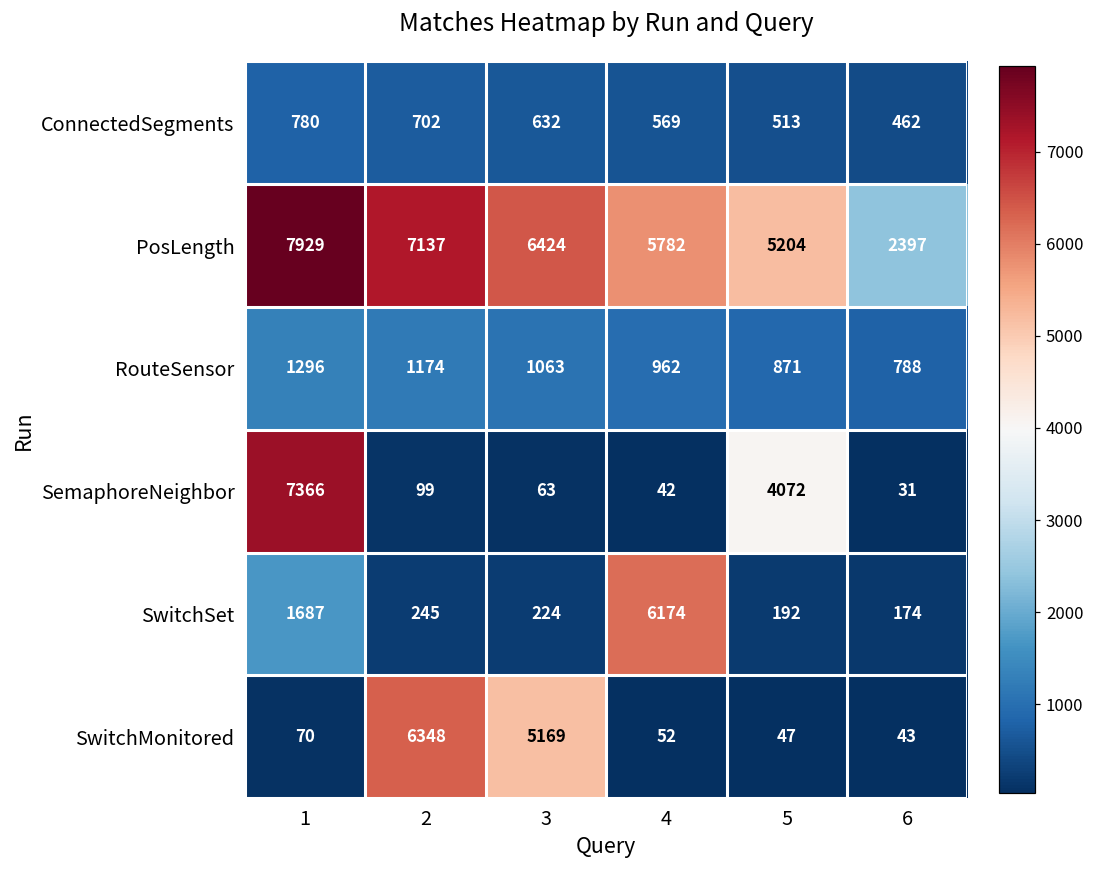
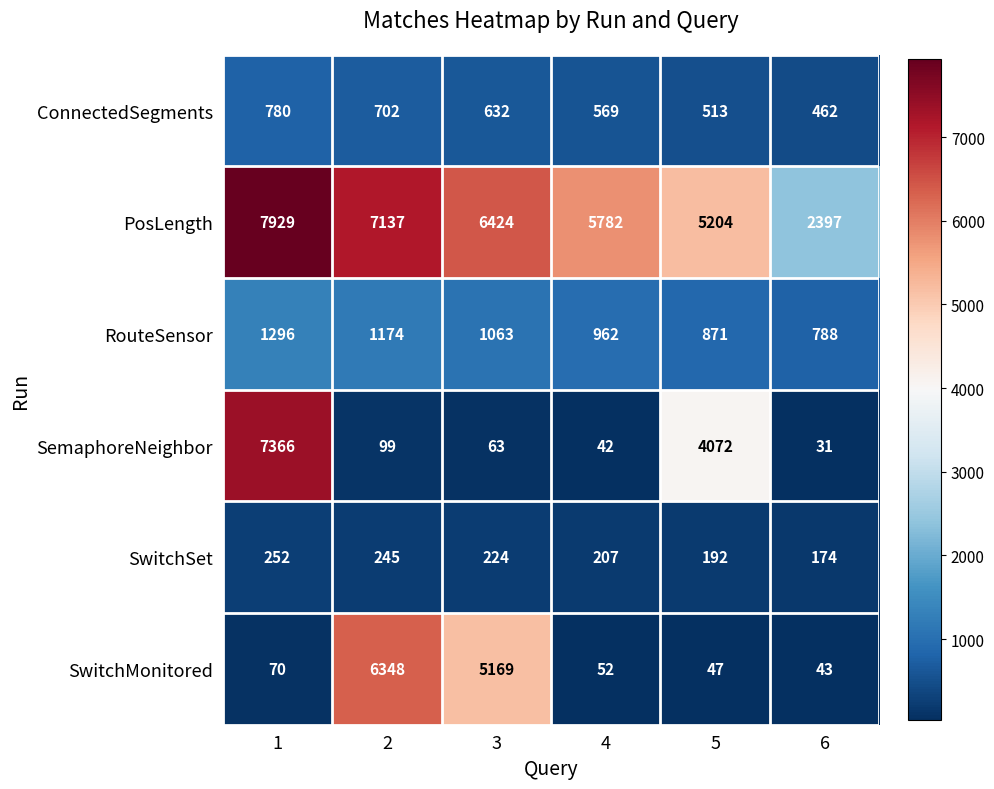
SwitchSet, 1: 1687 -> 252
SwitchSet, 4: 6174 -> 207
